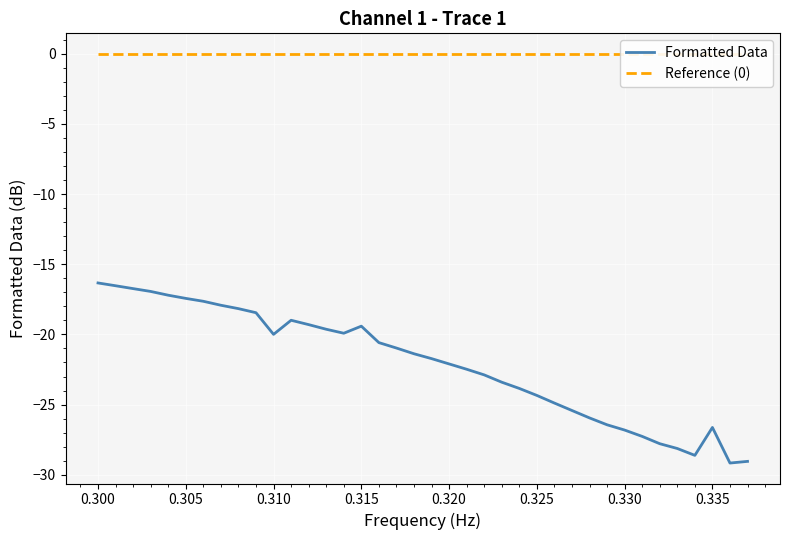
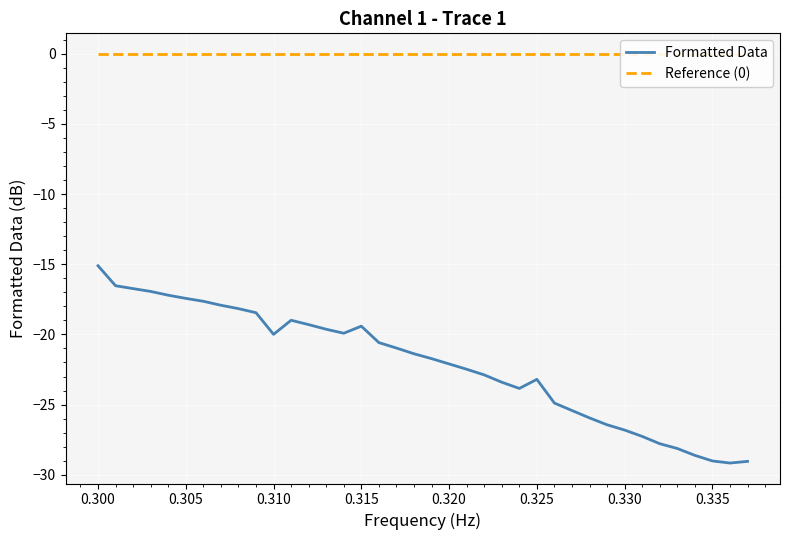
Formatted Data, 0.300: -16.3 -> -15.1
Formatted Data, 0.325: -24.3 -> -23.2
Formatted Data, 0.335: -26.6 -> -29.0
